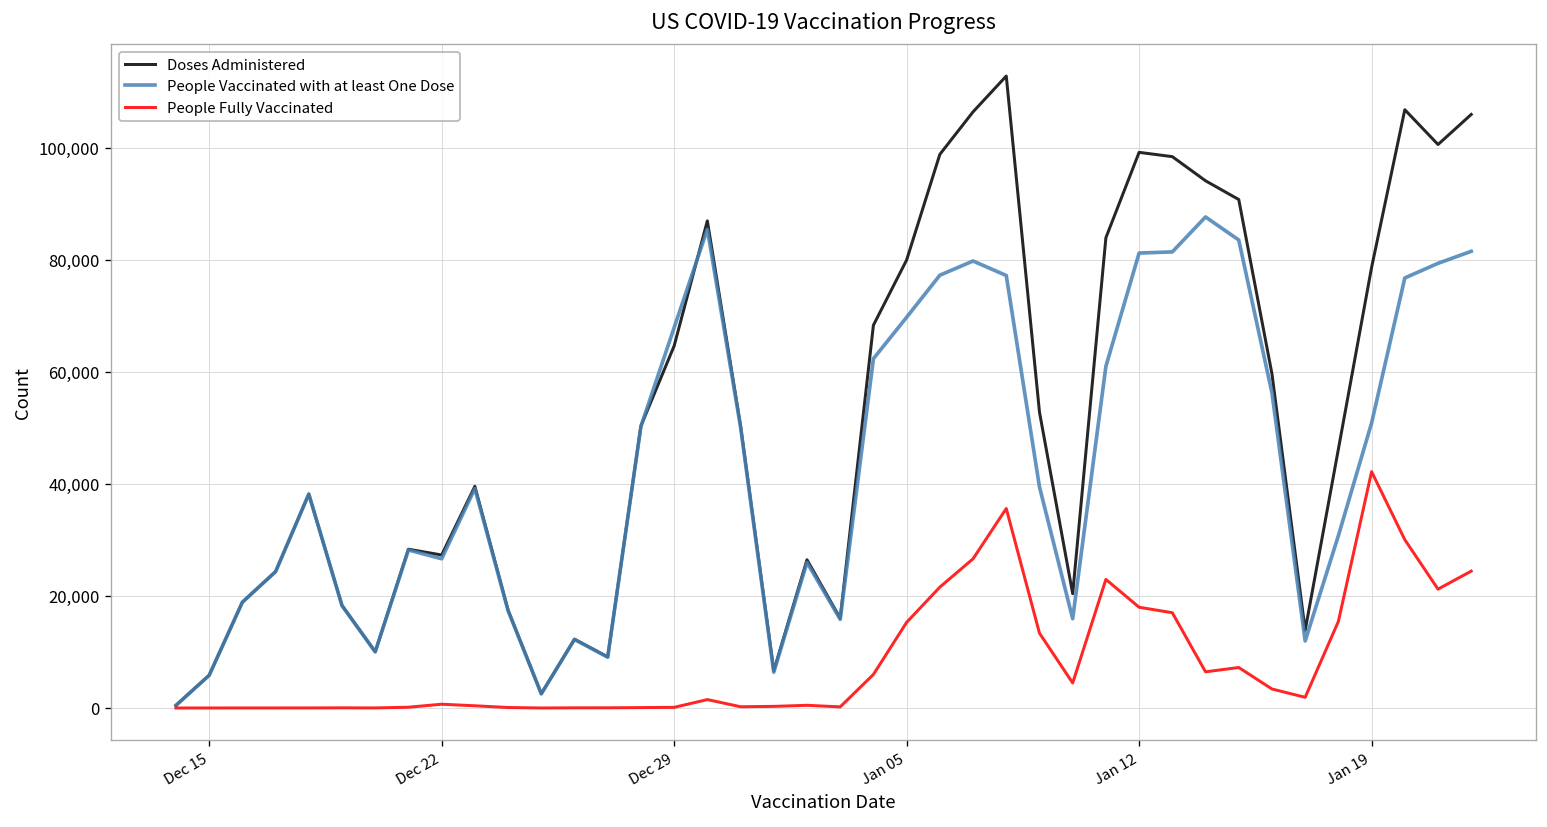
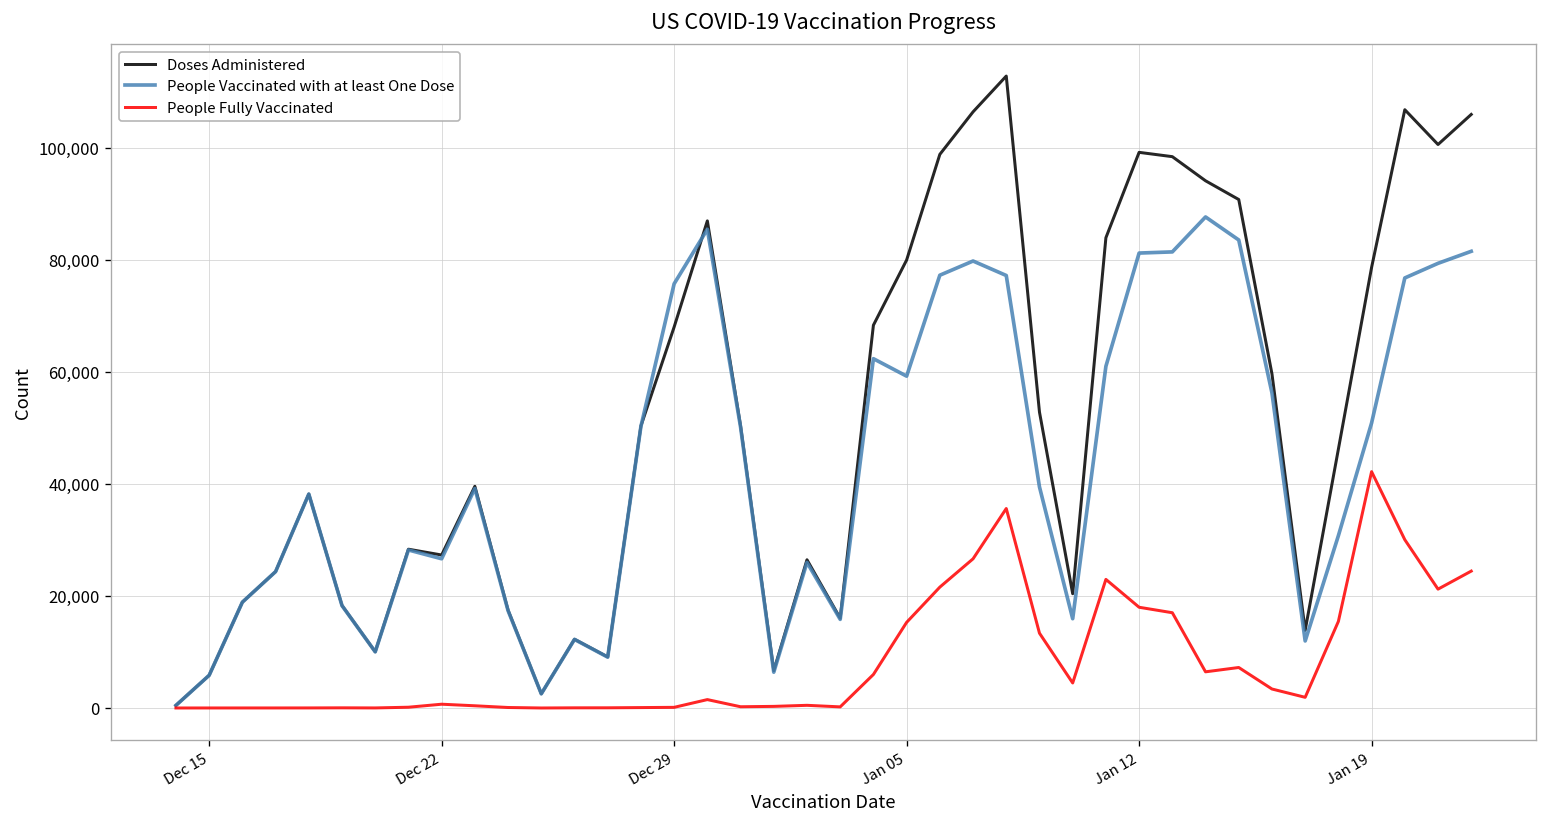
Doses Administered, Dec 29: 65,000 -> 68,000
People Vaccinated with at least One Dose, Dec 29: 68,000 -> 76,000
People Vaccinated with at least One Dose, Jan 05: 70,000 -> 59,000
